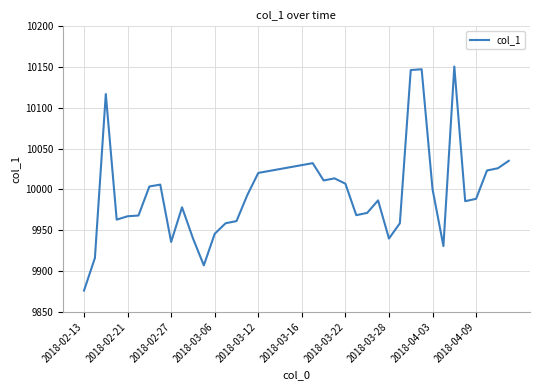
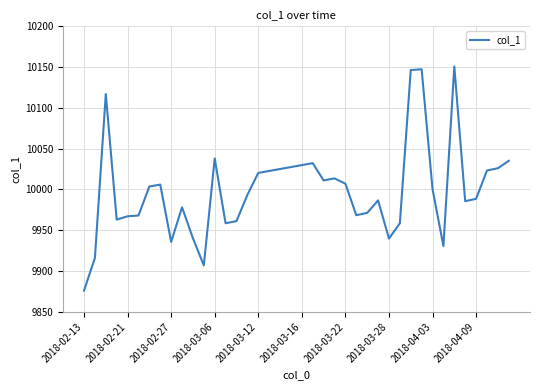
2018-03-06: 9950 -> 10040
